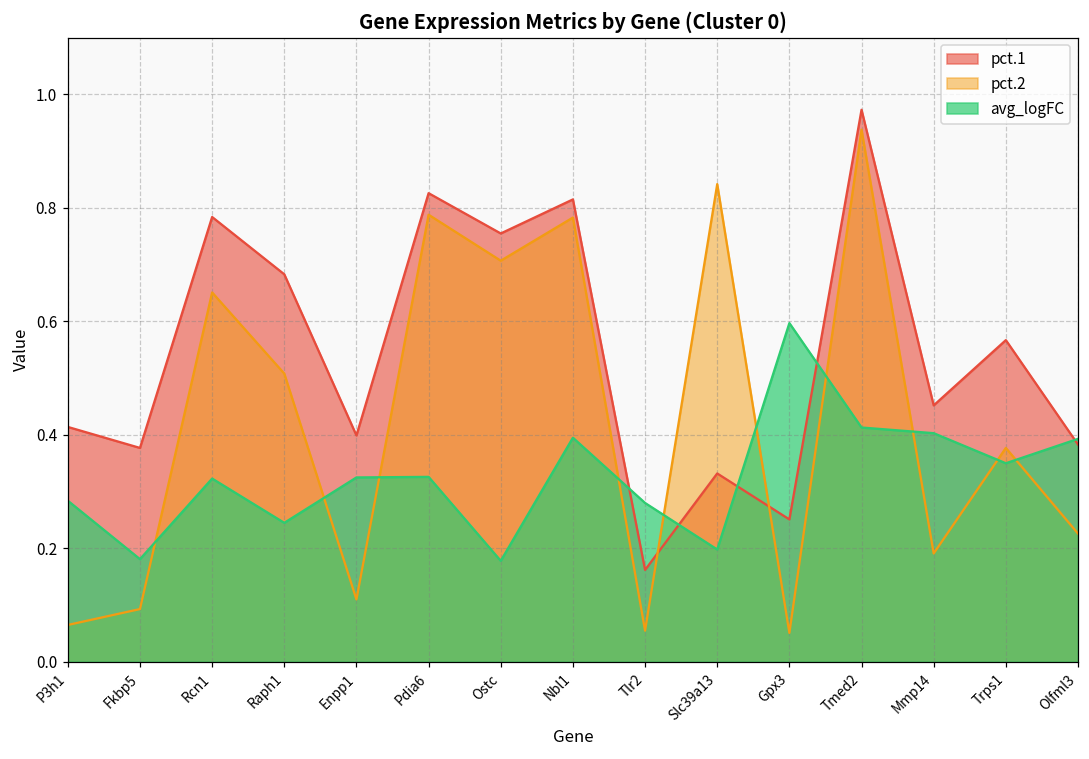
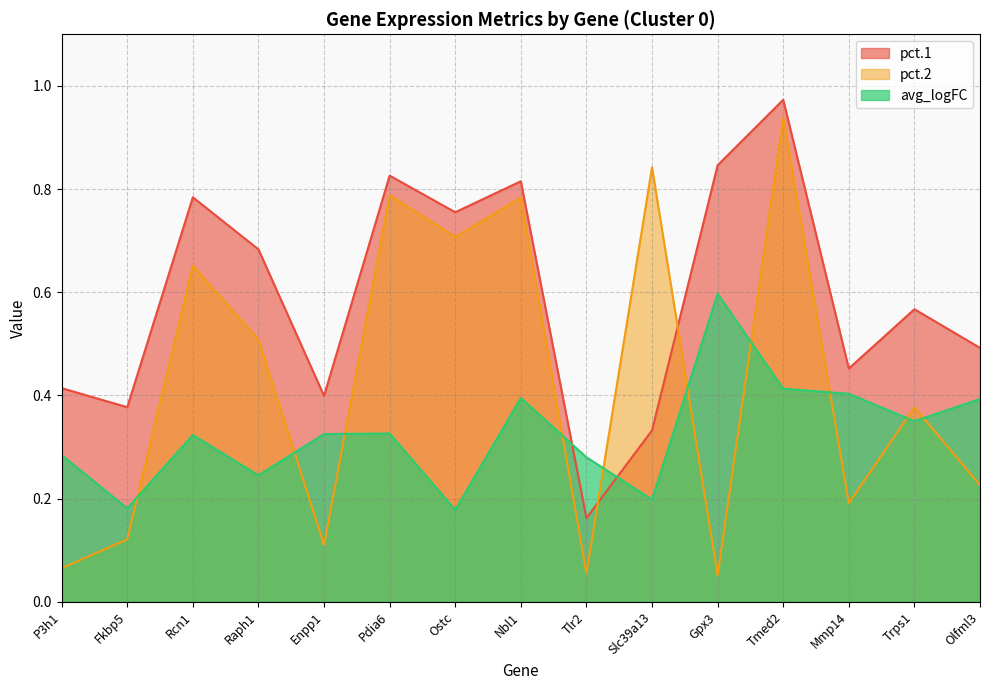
pct.2, Fkbp5: 0.09 -> 0.12
pct.1, Gpx3: 0.25 -> 0.85
pct.1, Olfml3: 0.38 -> 0.49
